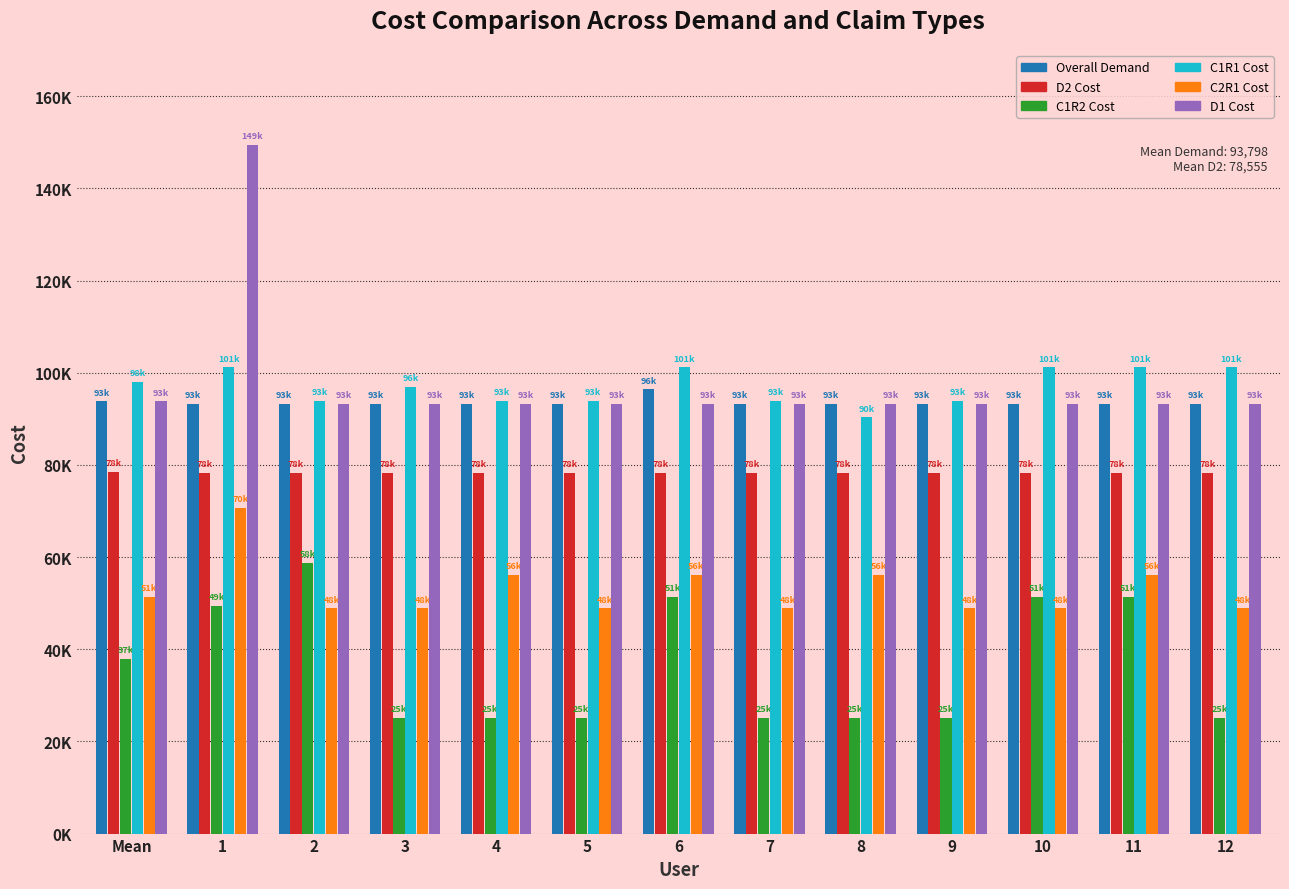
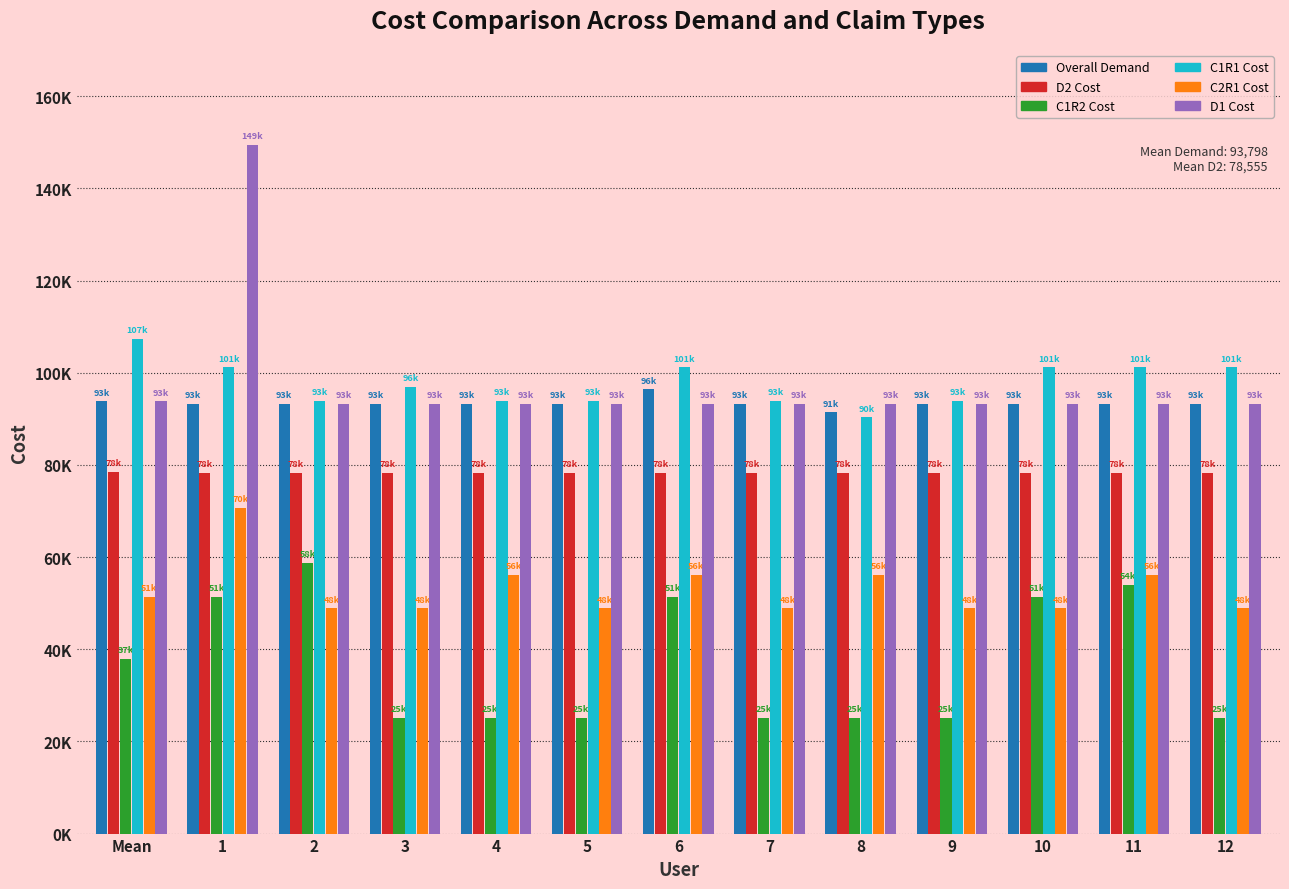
C1R1 Cost, Mean: 98k -> 107k
C1R2 Cost, 1: 49k -> 51k
Overall Demand, 8: 93k -> 91k
C1R2 Cost, 11: 51k -> 54k
